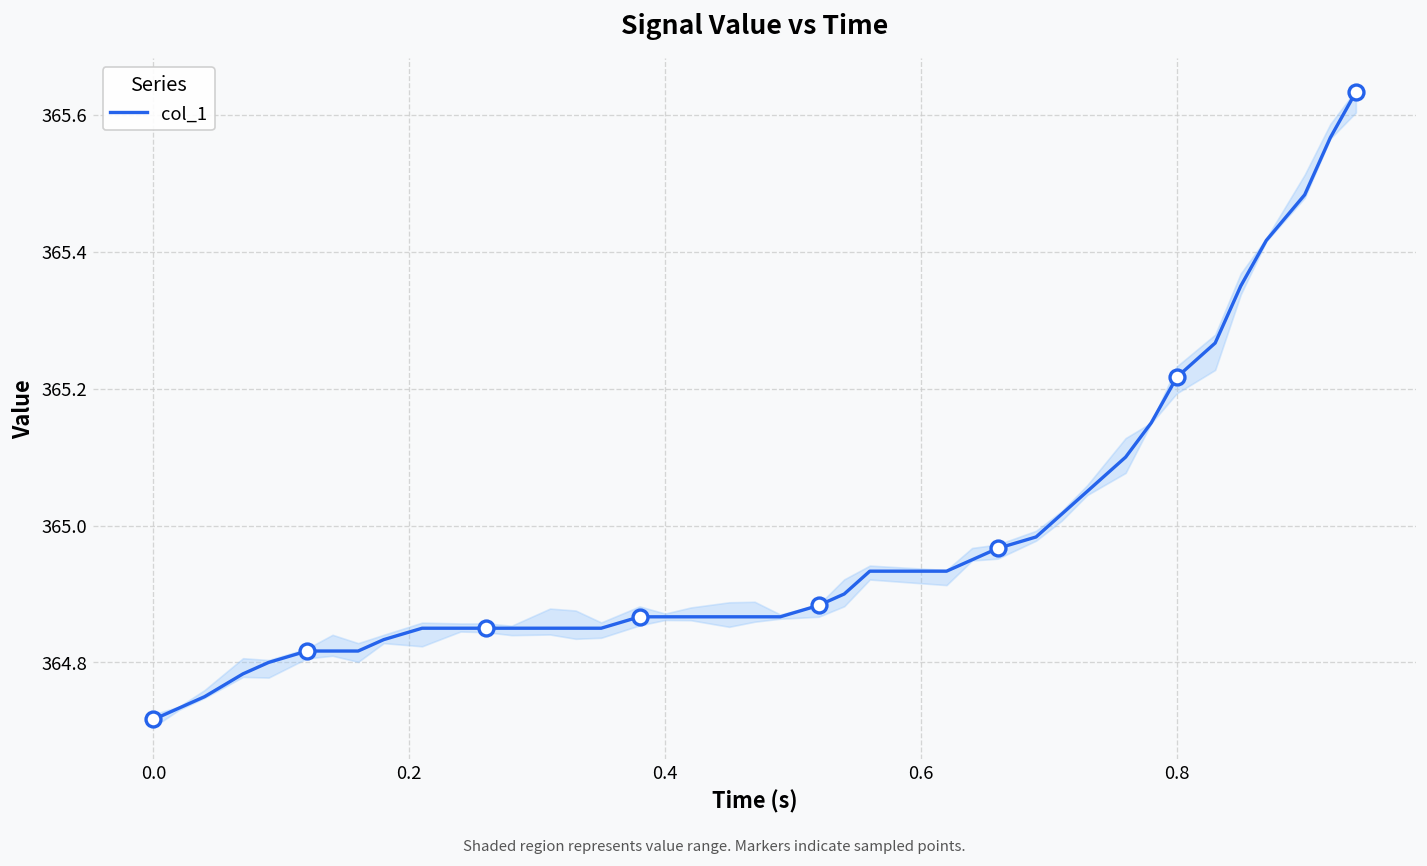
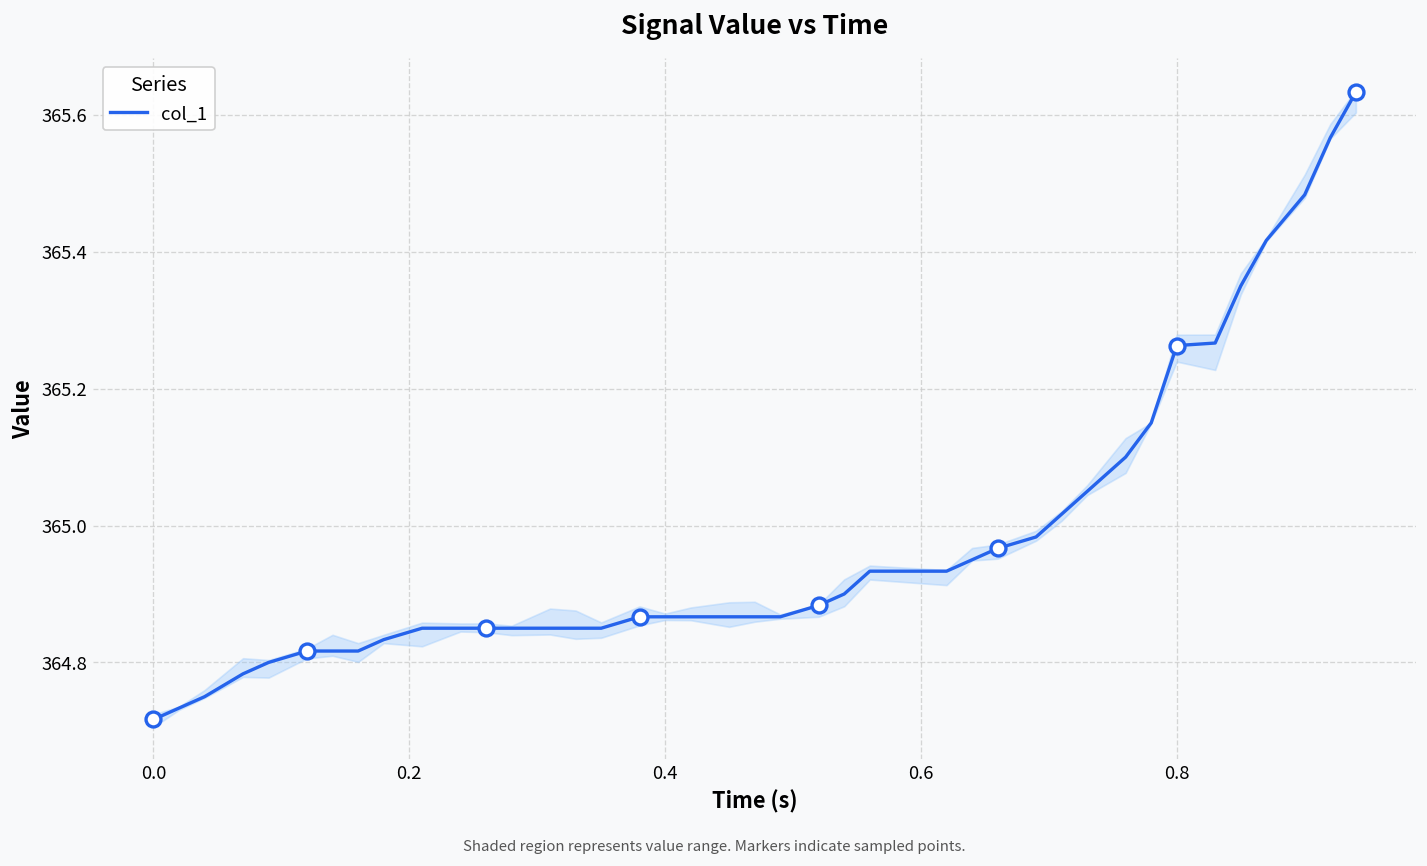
col_1, 0.8: 365.22 -> 365.26
